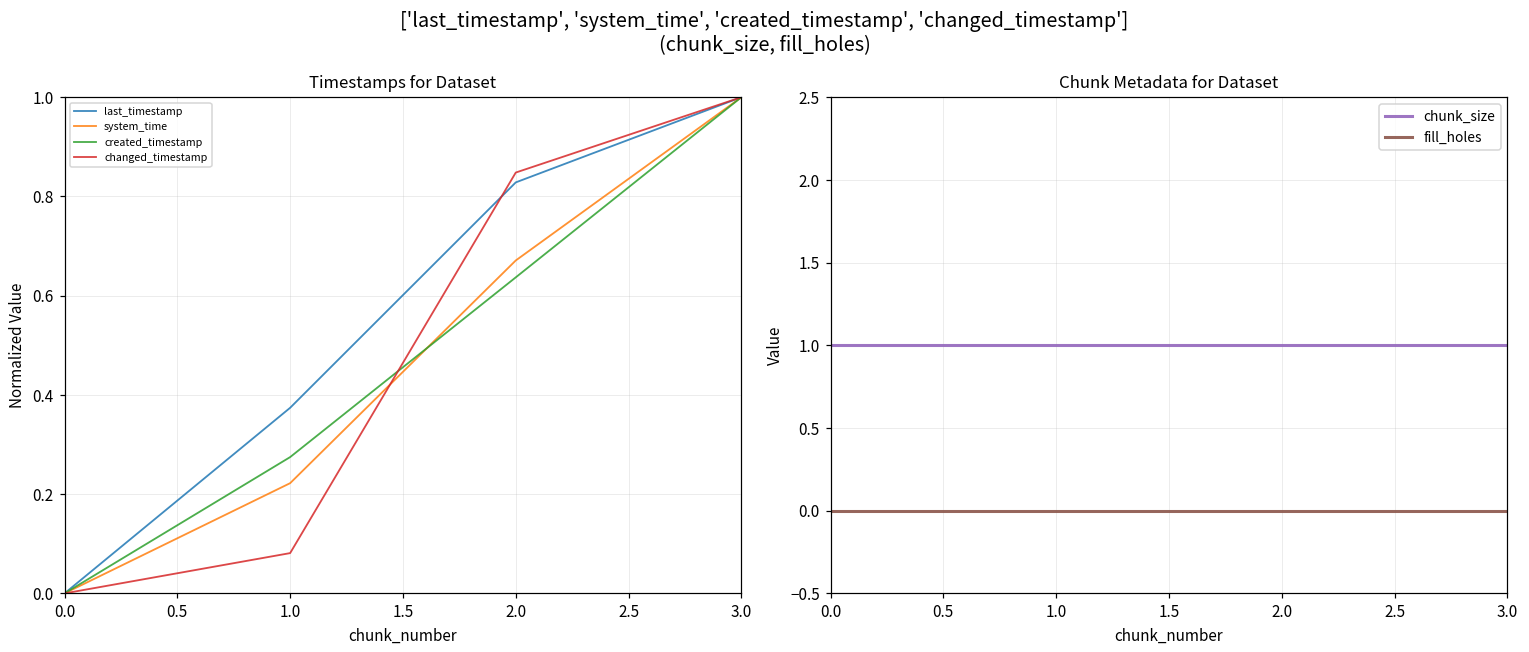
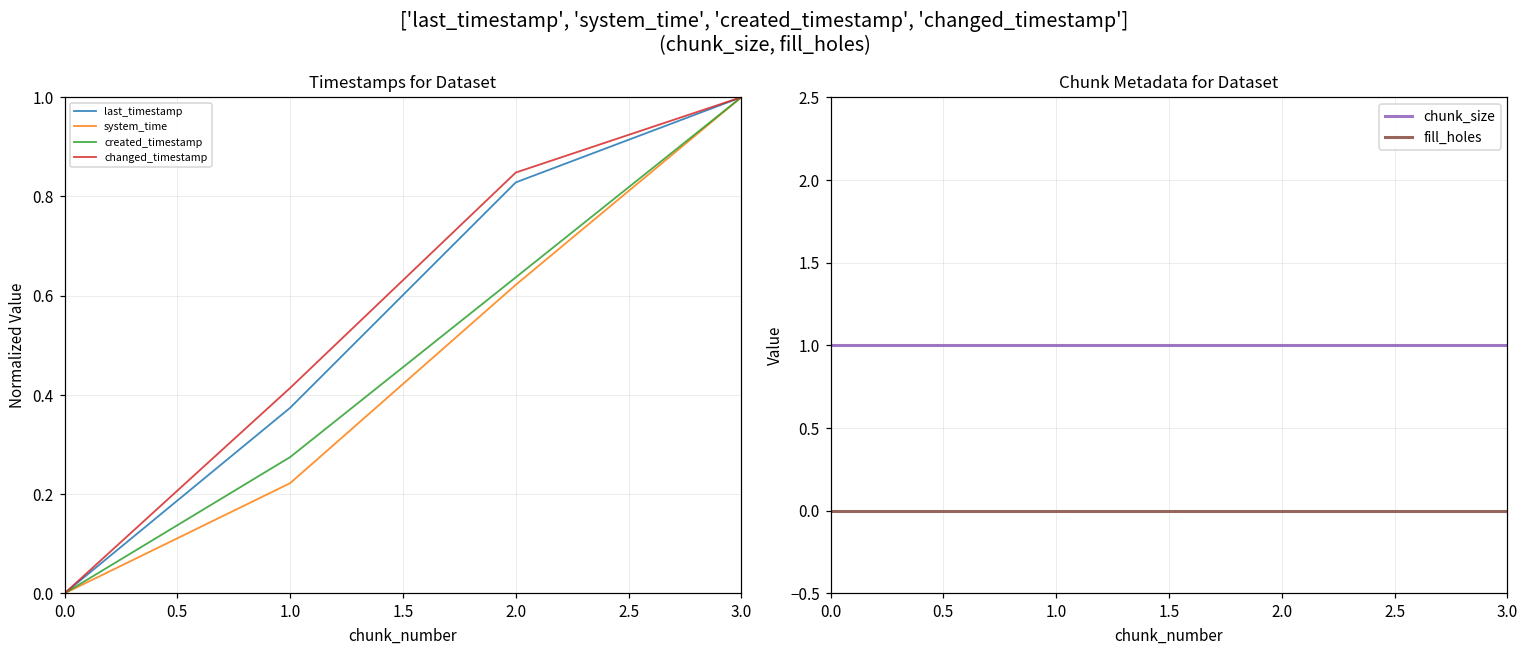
Timestamps for Dataset, changed_timestamp, 1.0: 0.08 -> 0.41
Timestamps for Dataset, system_time, 2.0: 0.67 -> 0.62
